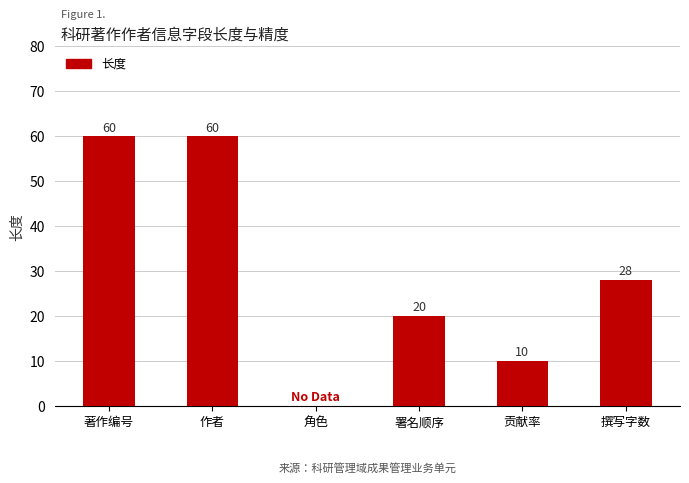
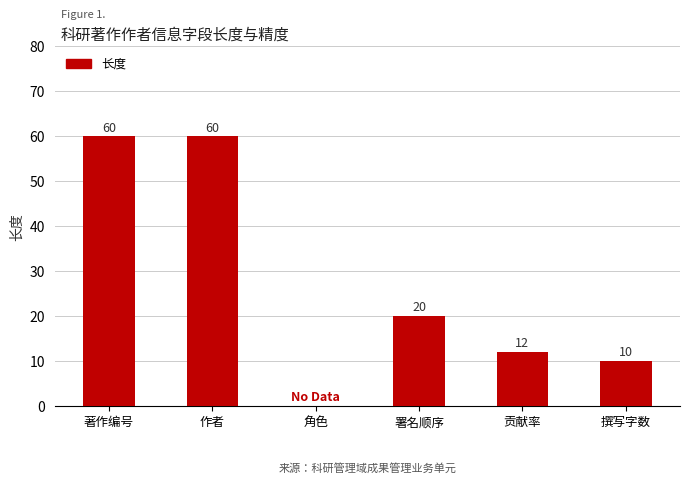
贡献率: 10 -> 12
撰写字数: 28 -> 10
